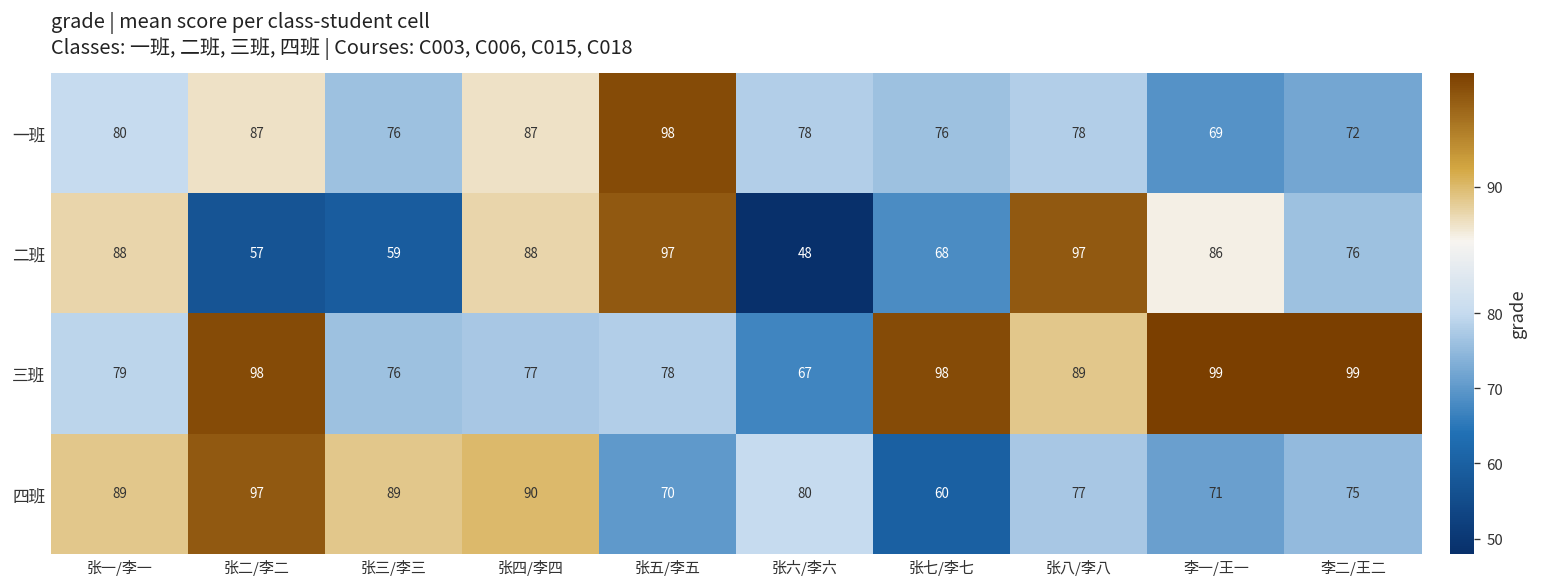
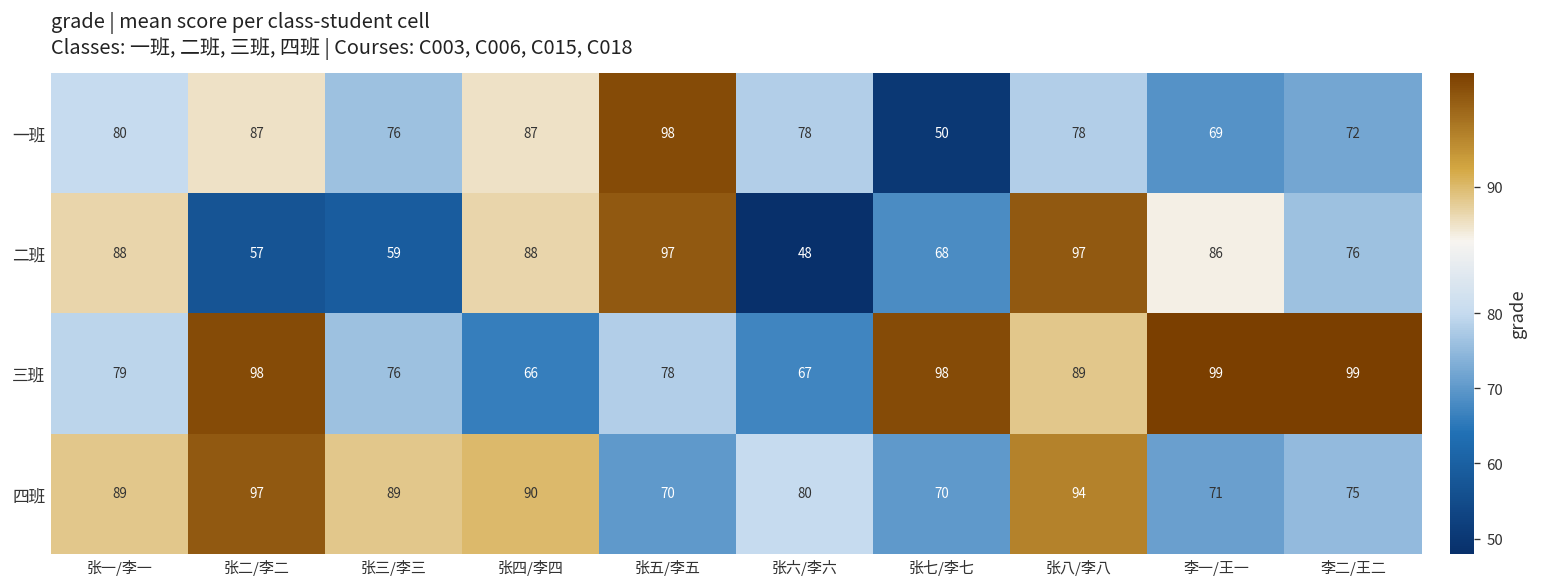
一班, 张七/李七: 76 -> 50
三班, 张四/李四: 77 -> 66
四班, 张七/李七: 60 -> 70
四班, 张八/李八: 77 -> 94
